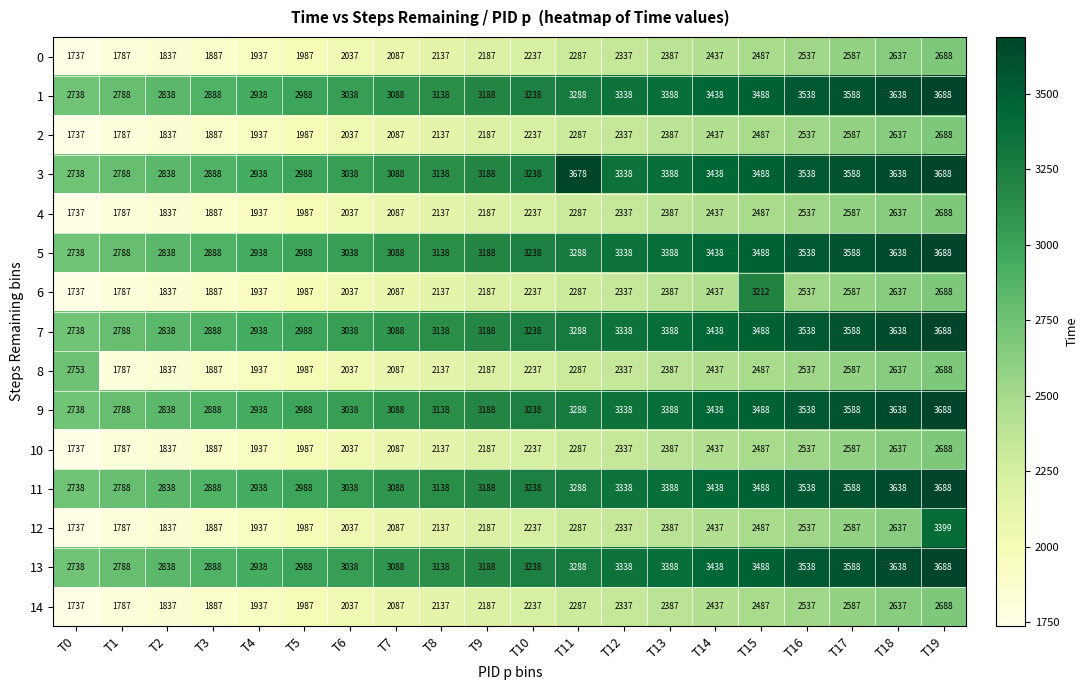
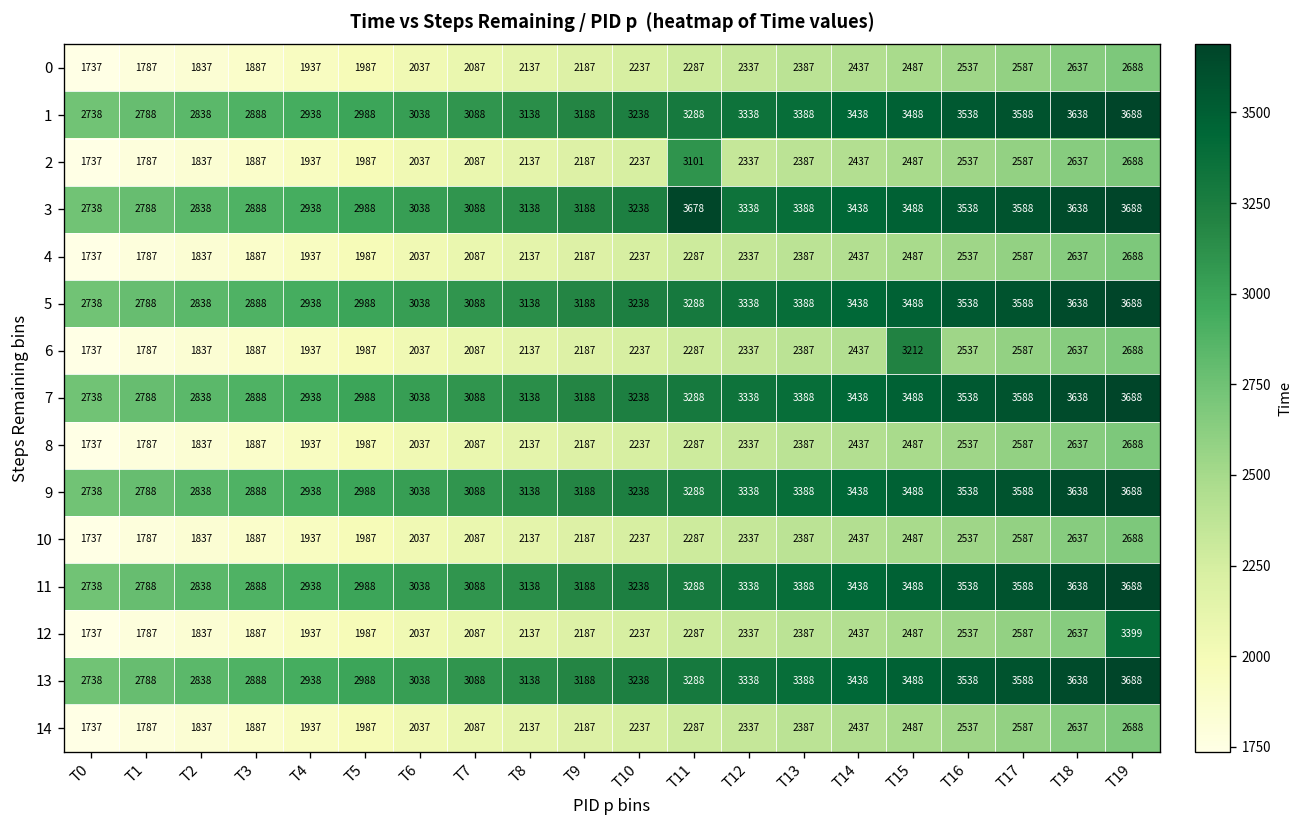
2, T11: 2287 -> 3101
8, T0: 2753 -> 1737
